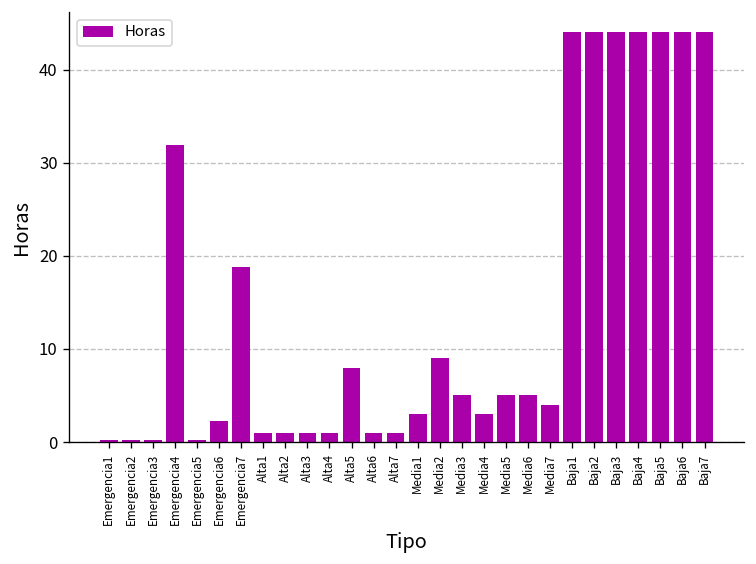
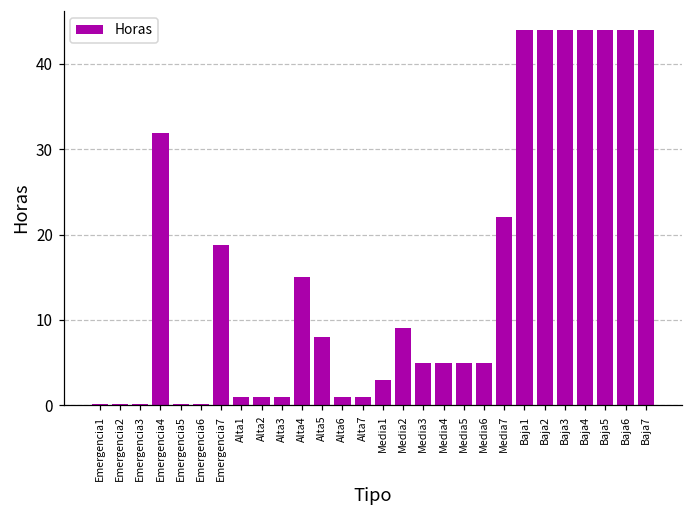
Emergencia6: 2 -> 0
Alta4: 1 -> 15
Media4: 3 -> 5
Media7: 4 -> 22
